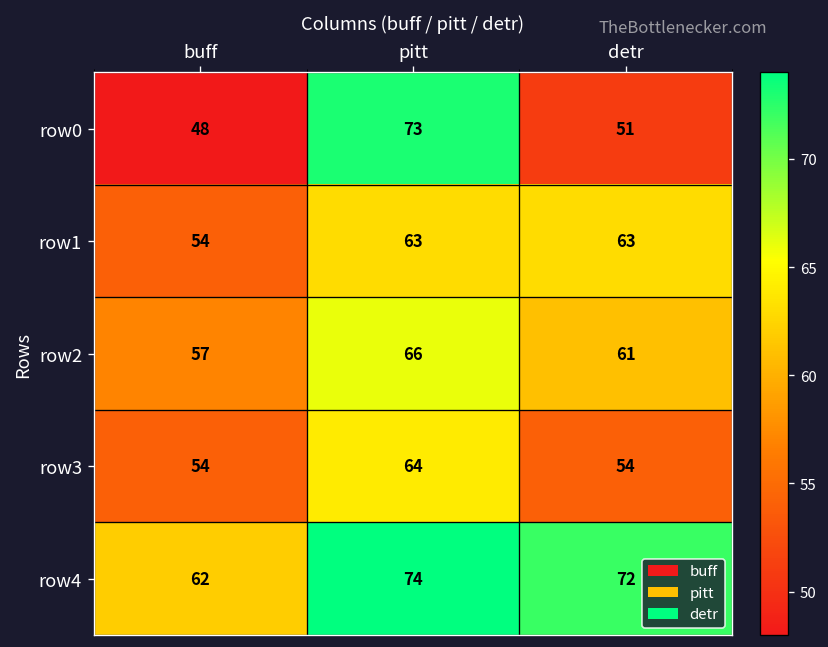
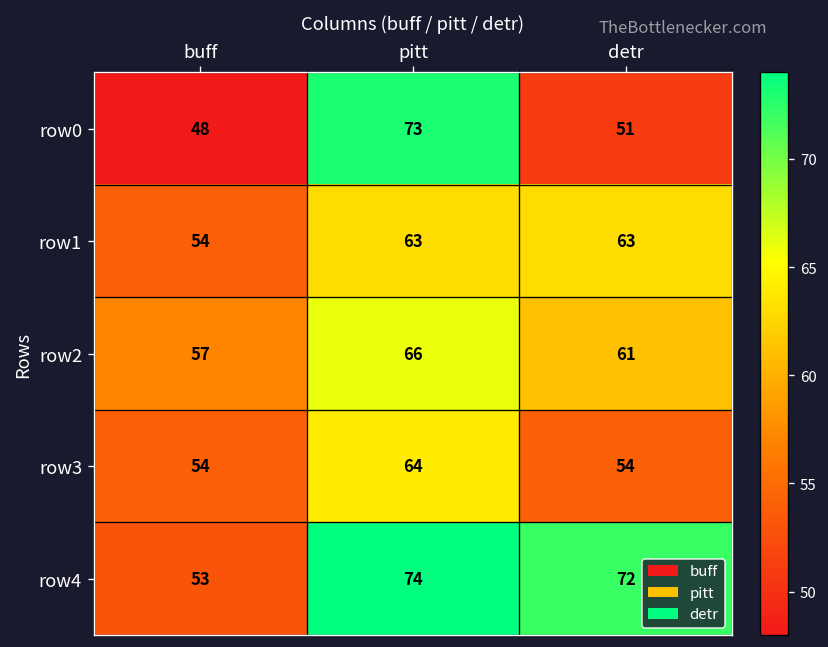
row4, buff: 62 -> 53
